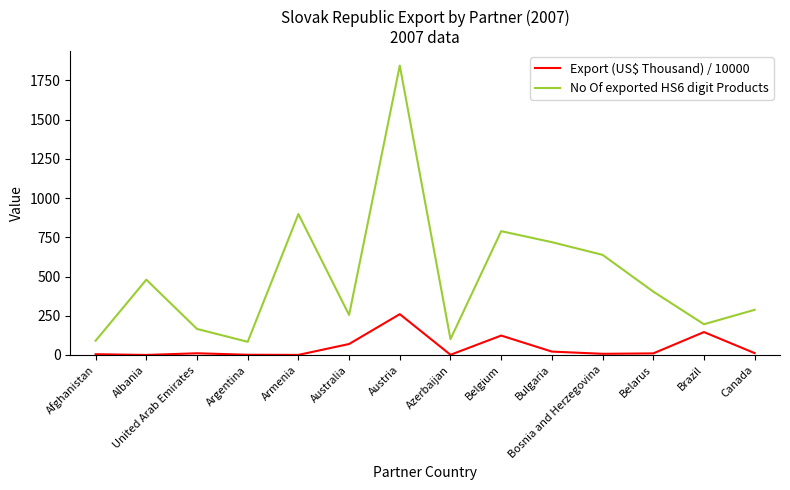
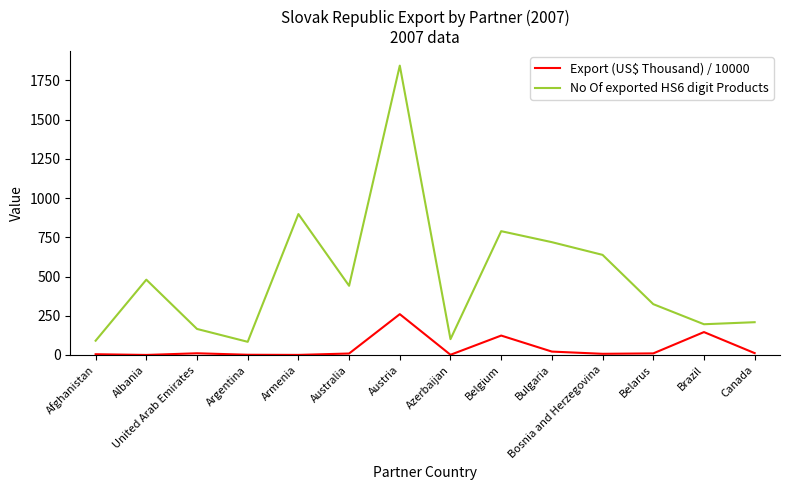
Export (US$ Thousand) / 10000, Australia: 70 -> 10
No Of exported HS6 digit Products, Australia: 260 -> 440
No Of exported HS6 digit Products, Belarus: 400 -> 320
No Of exported HS6 digit Products, Canada: 290 -> 210
